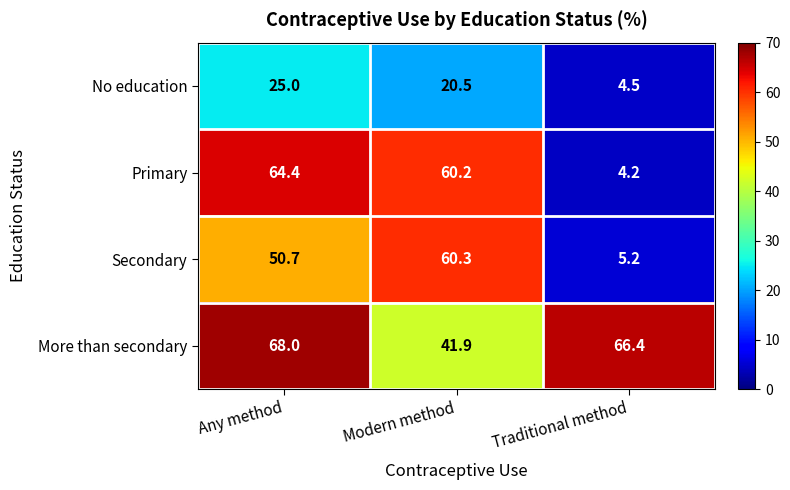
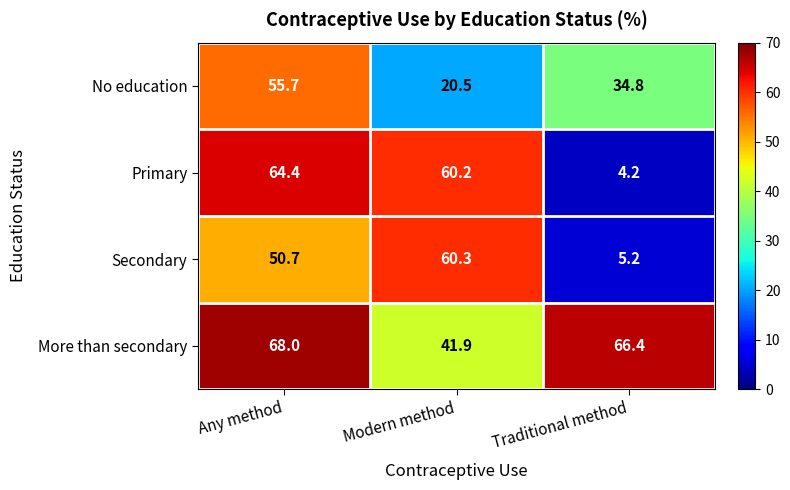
No education, Any method: 25.0 -> 55.7
No education, Traditional method: 4.5 -> 34.8
